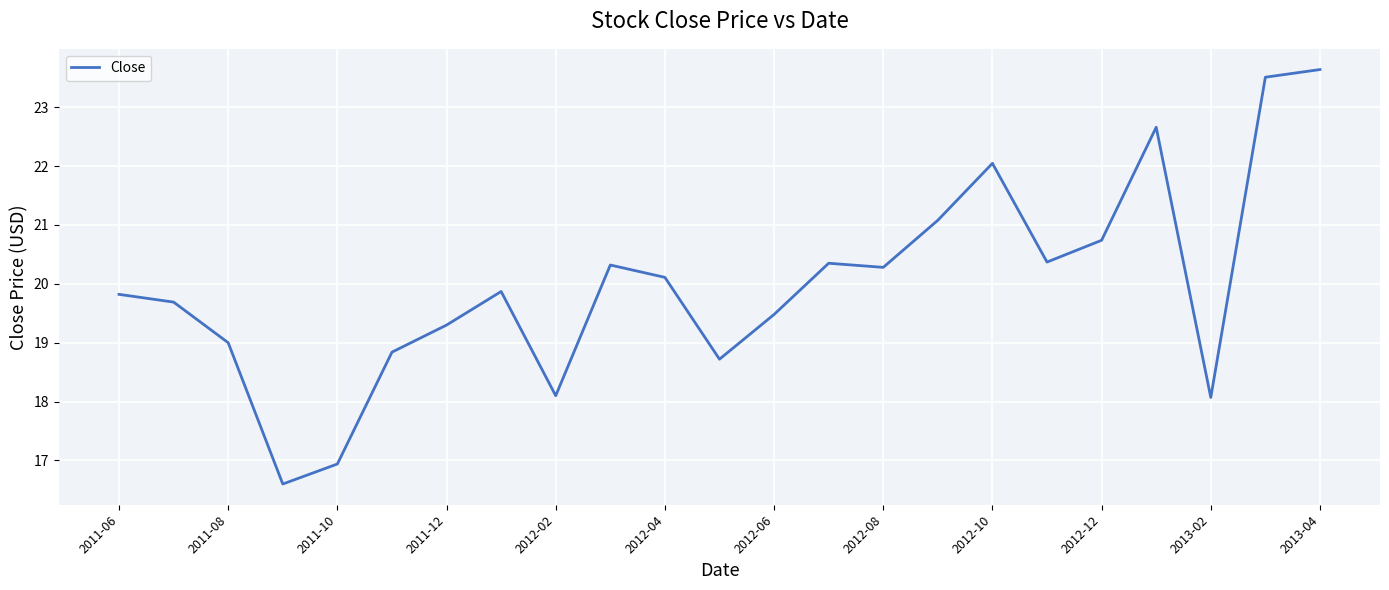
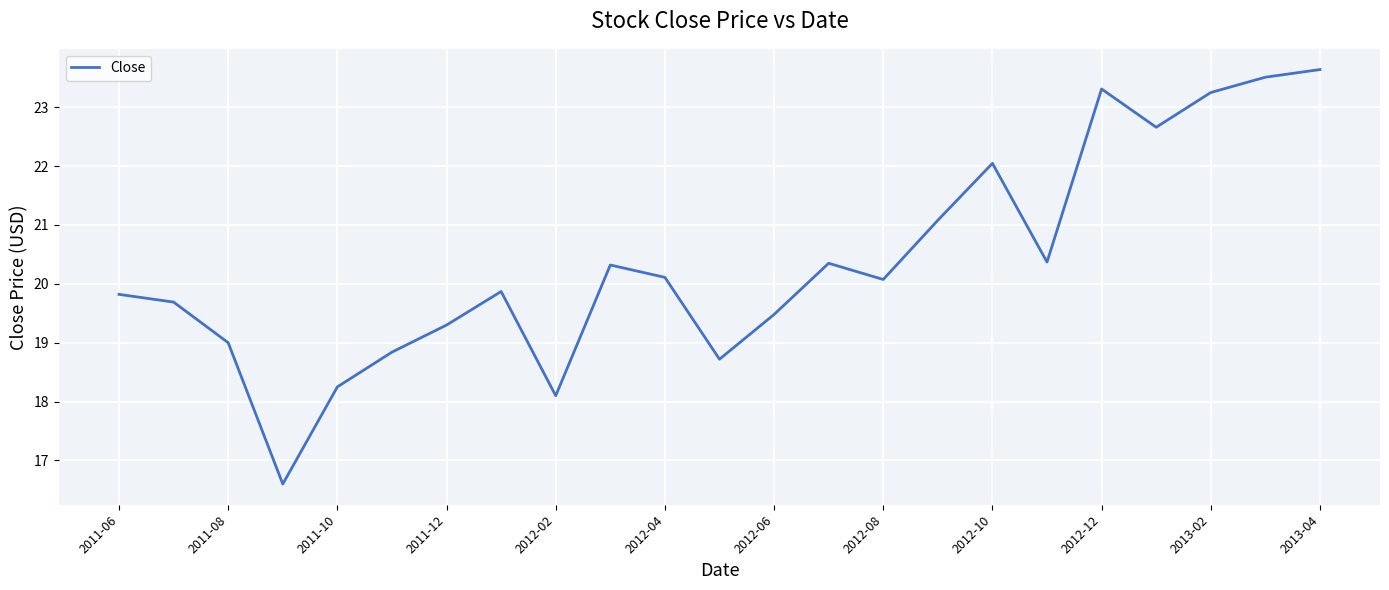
2011-10: 16.9 -> 18.3
2012-08: 20.3 -> 20.1
2012-12: 20.7 -> 23.3
2013-02: 18.1 -> 23.3
